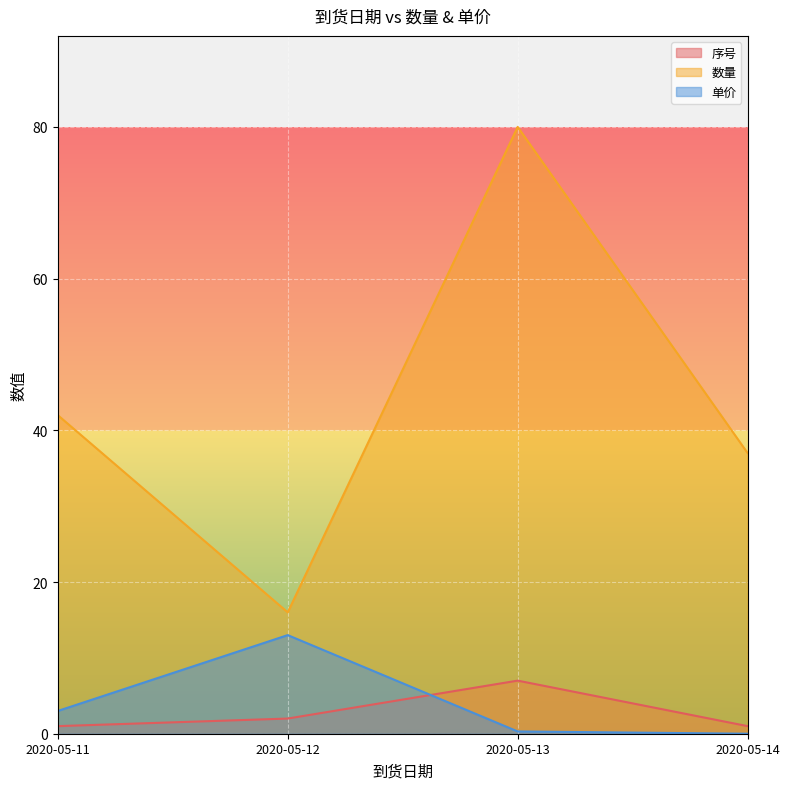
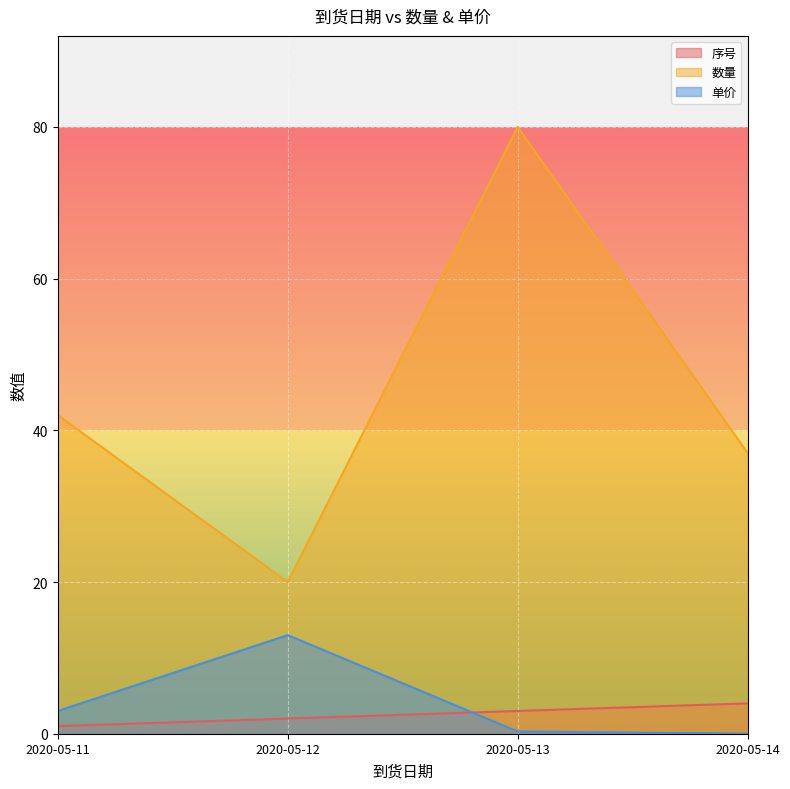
数量, 2020-05-12: 16 -> 20
序号, 2020-05-13: 7 -> 3
序号, 2020-05-14: 1 -> 4
